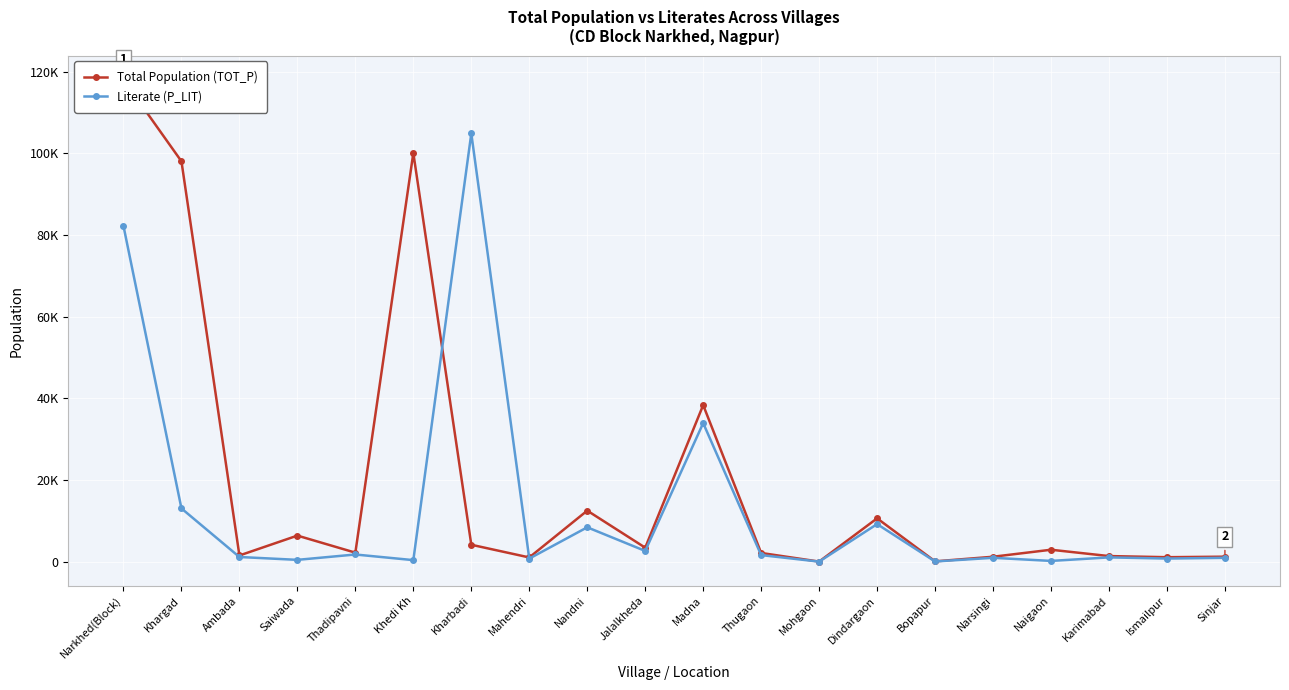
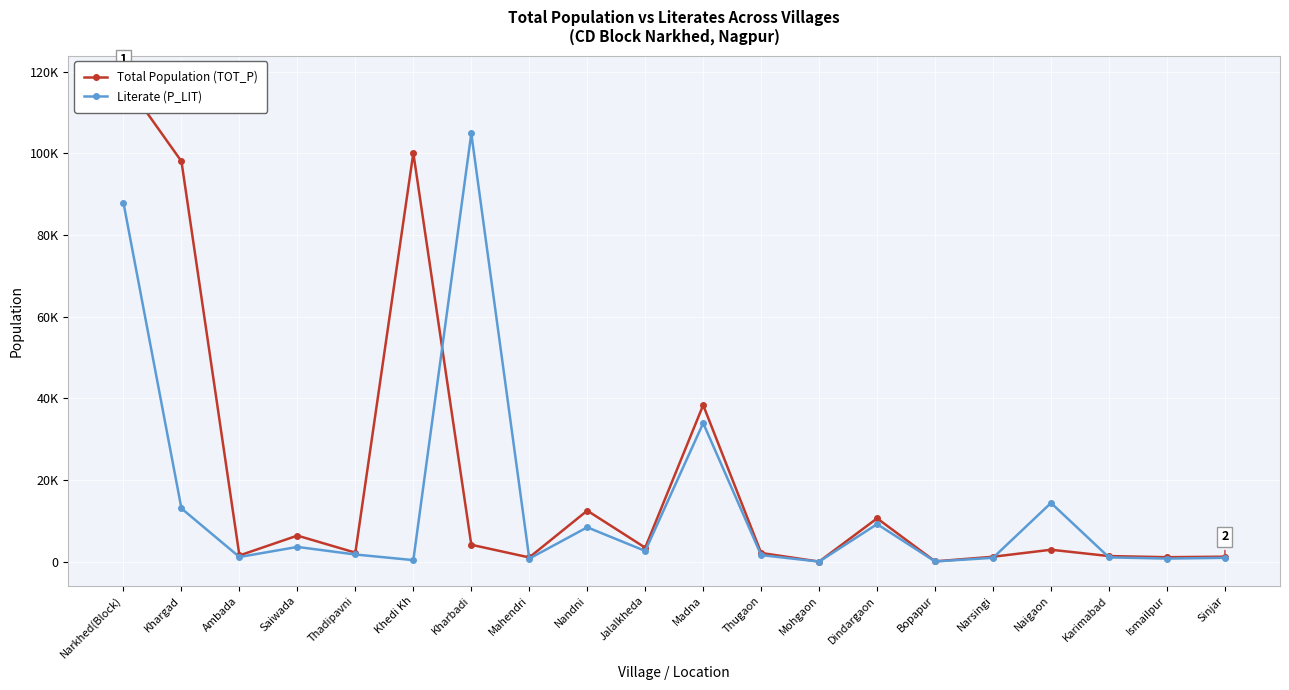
Literate (P_LIT), Narkhed(Block): 82000 -> 88000
Literate (P_LIT), Saiwada: 0 -> 4000
Literate (P_LIT), Naigaon: 0 -> 14000
